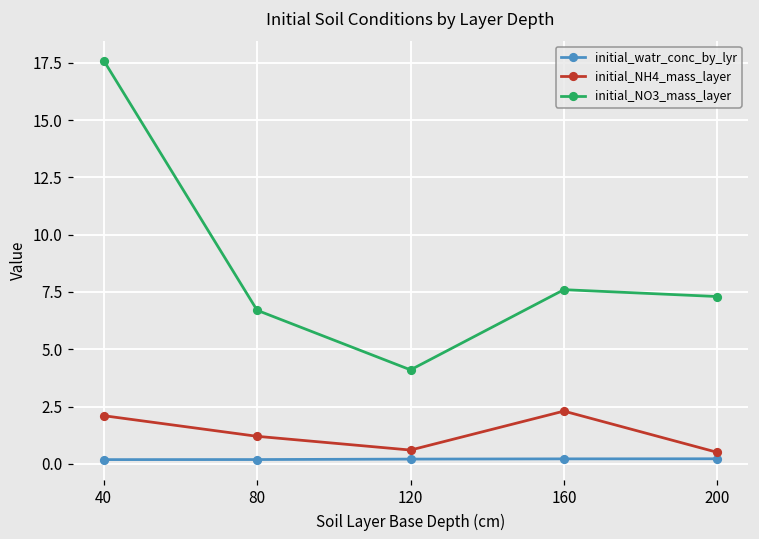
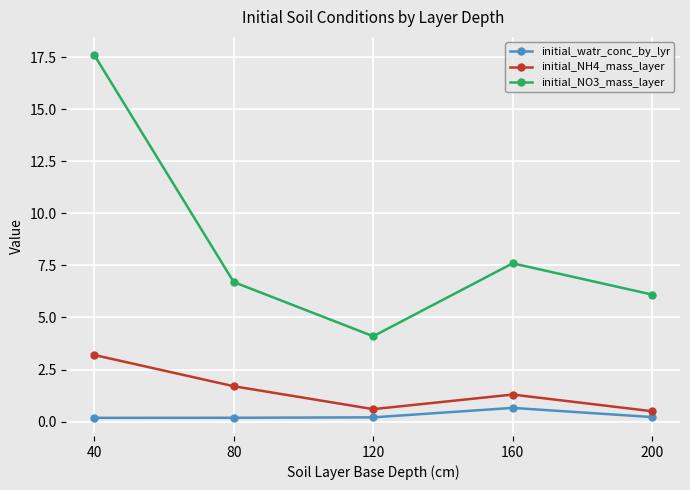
initial_NH4_mass_layer, 40: 2.1 -> 3.2
initial_NH4_mass_layer, 80: 1.2 -> 1.7
initial_watr_conc_by_lyr, 160: 0.2 -> 0.7
initial_NH4_mass_layer, 160: 2.3 -> 1.3
initial_NO3_mass_layer, 200: 7.3 -> 6.1
